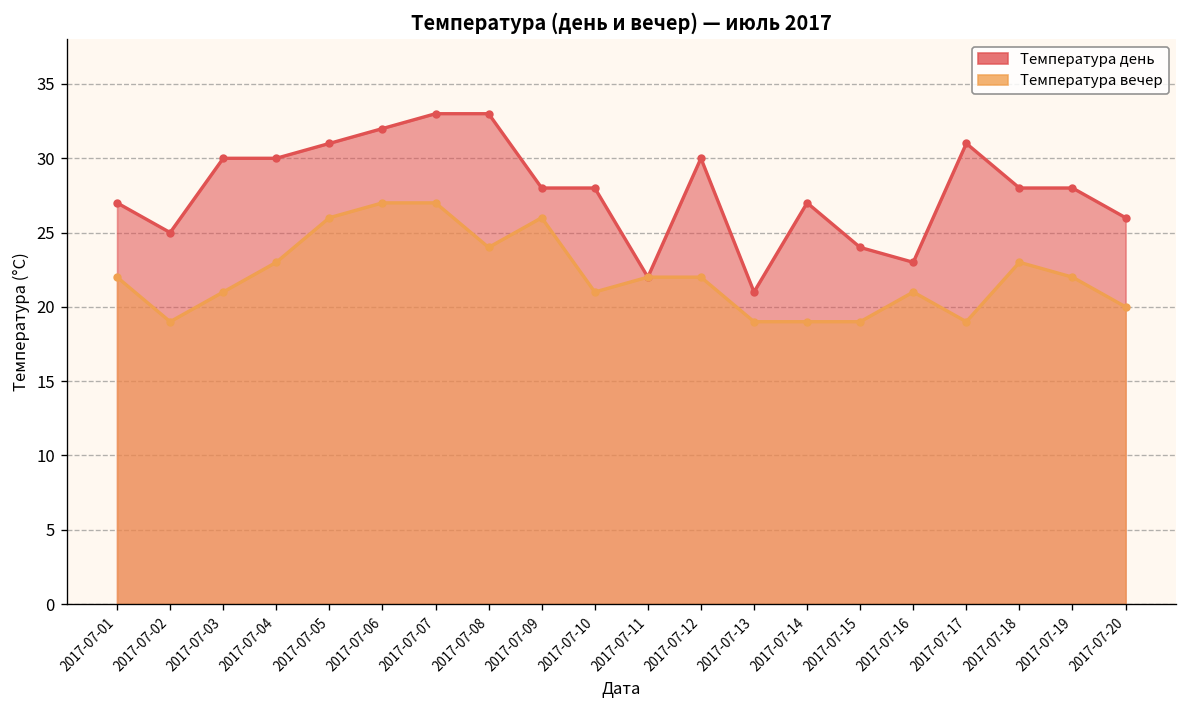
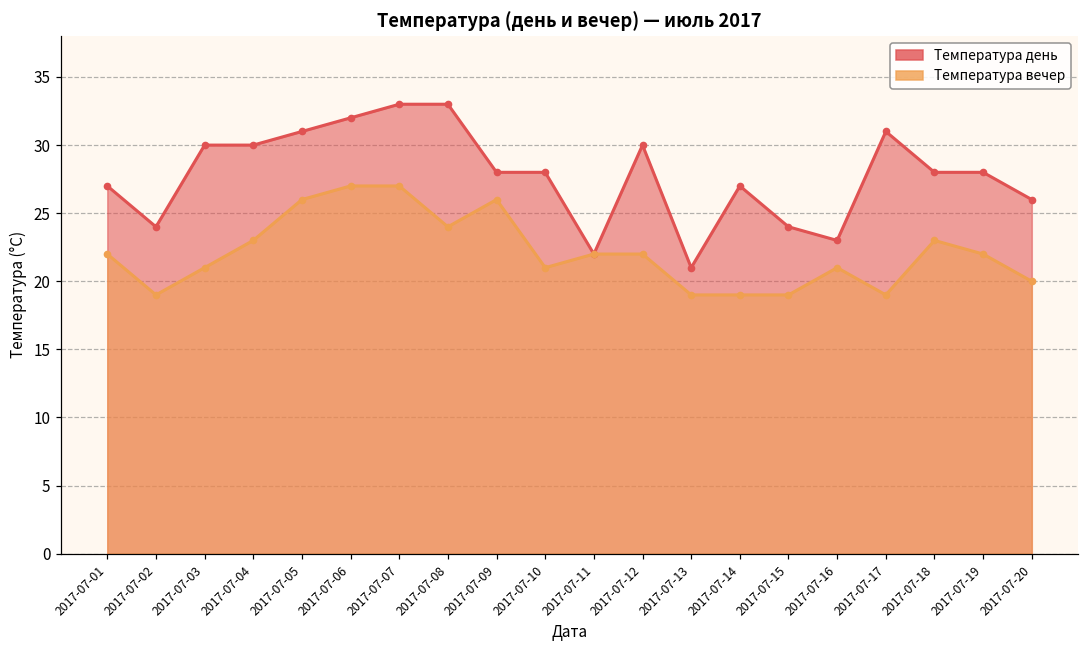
Температура день, 2017-07-02: 25 -> 24
